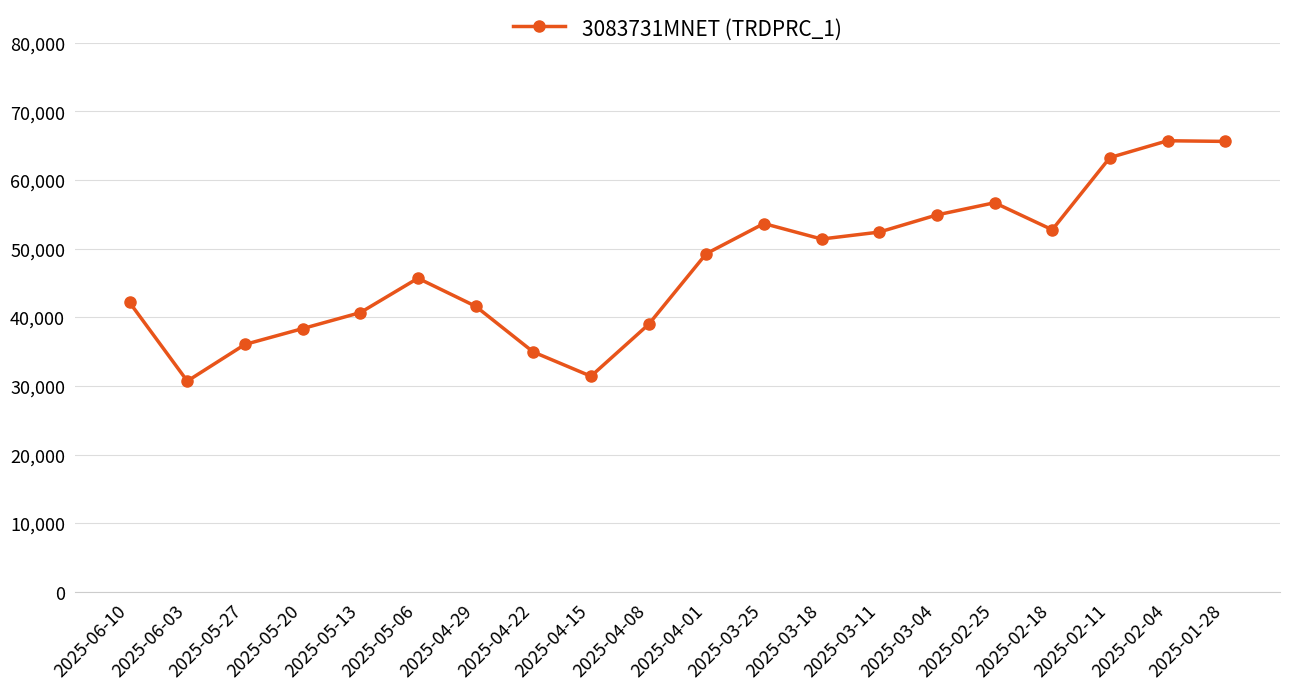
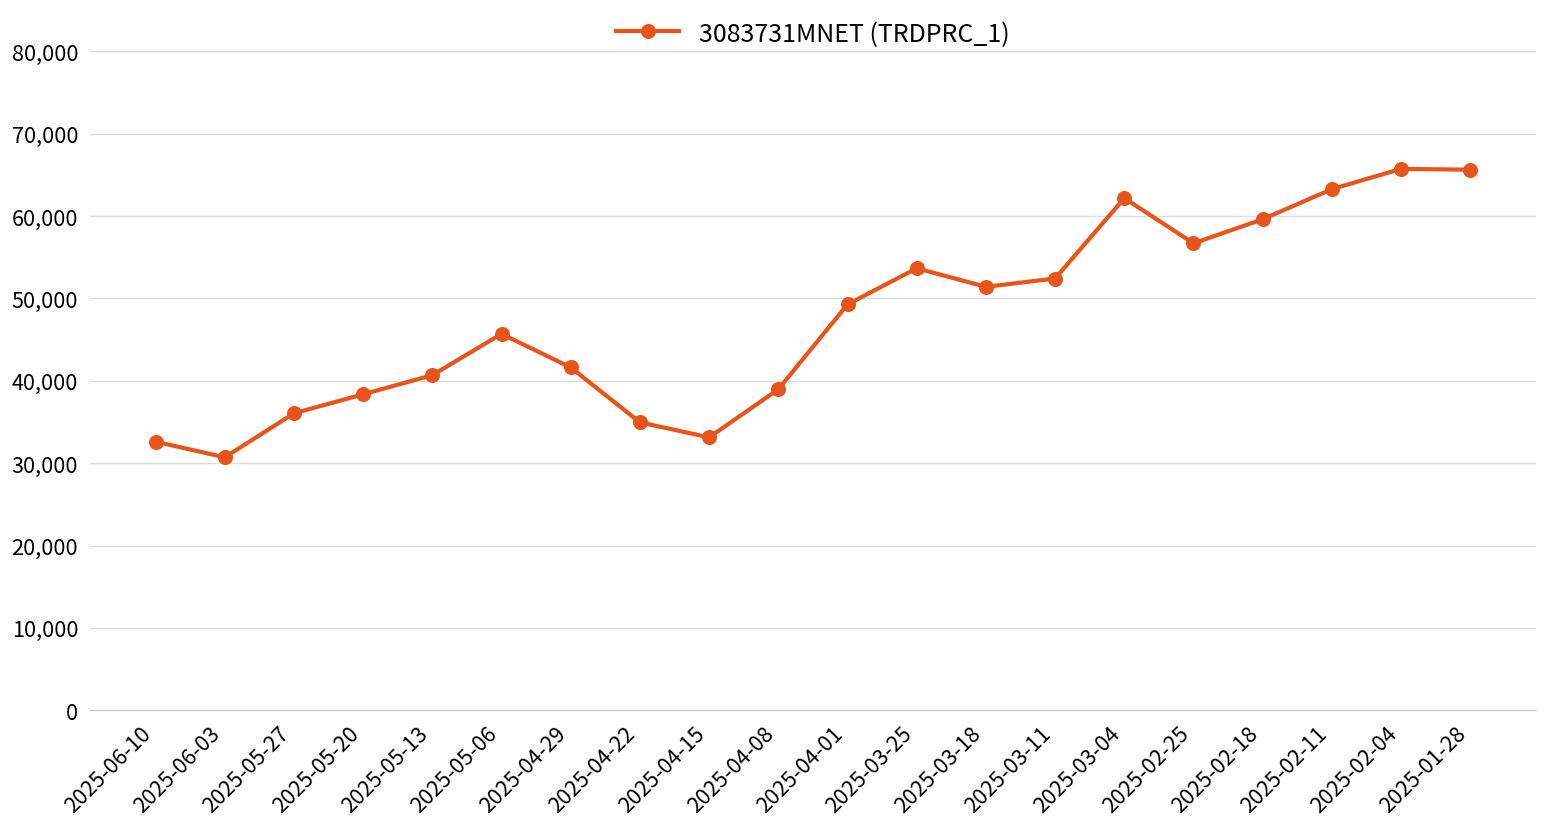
2025-06-10: 42,000 -> 33,000
2025-04-15: 31,000 -> 33,000
2025-03-04: 55,000 -> 62,000
2025-02-18: 53,000 -> 60,000
